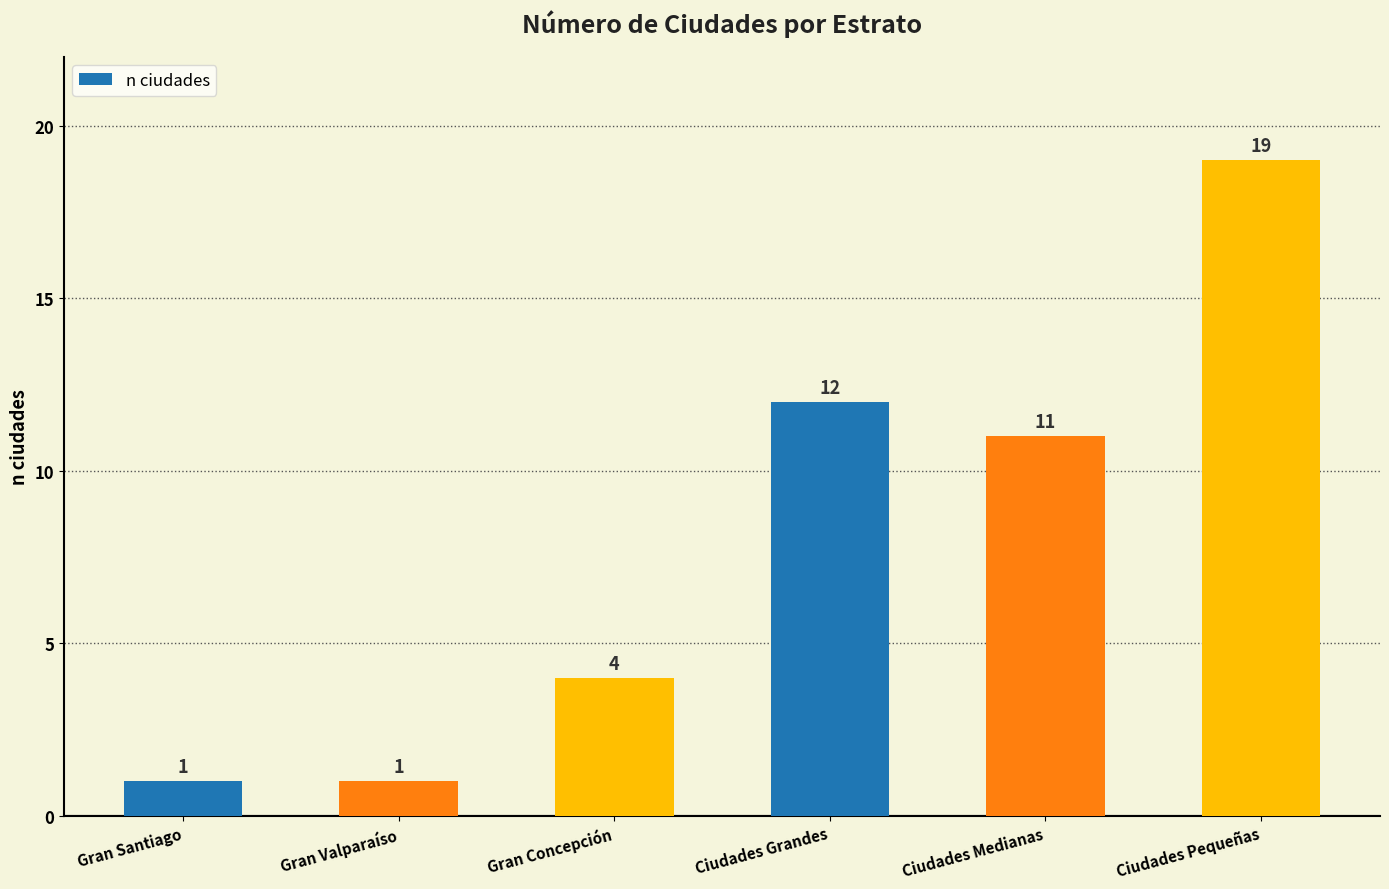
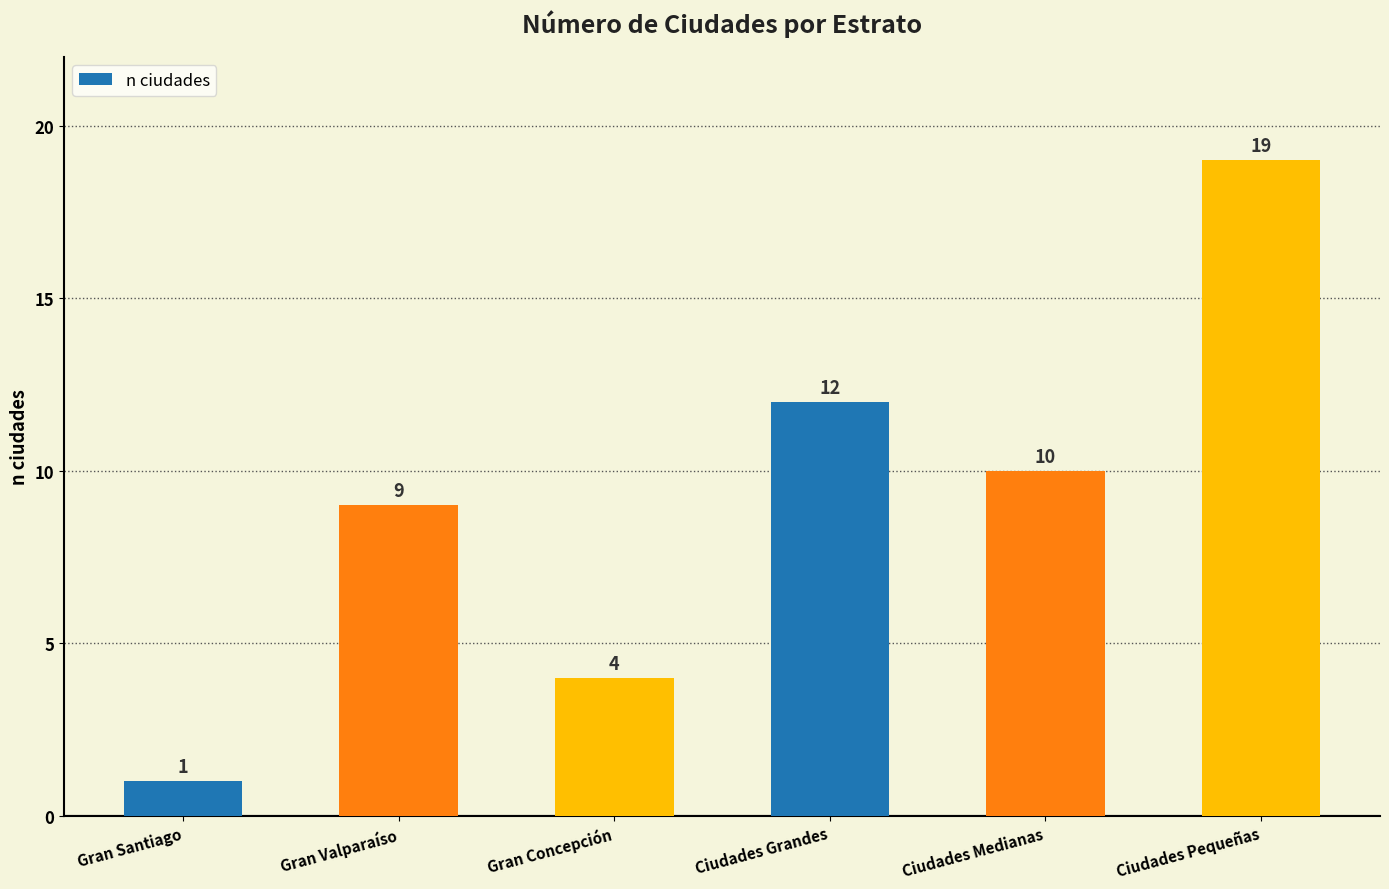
Gran Valparaíso: 1 -> 9
Ciudades Medianas: 11 -> 10
